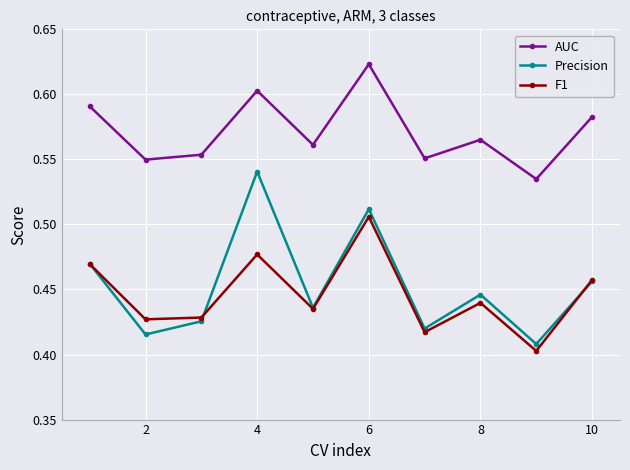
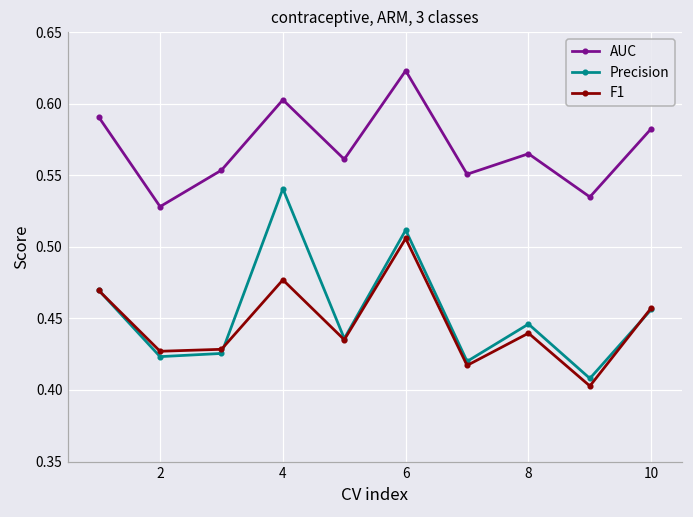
AUC, 2: 0.550 -> 0.528
Precision, 2: 0.415 -> 0.423
